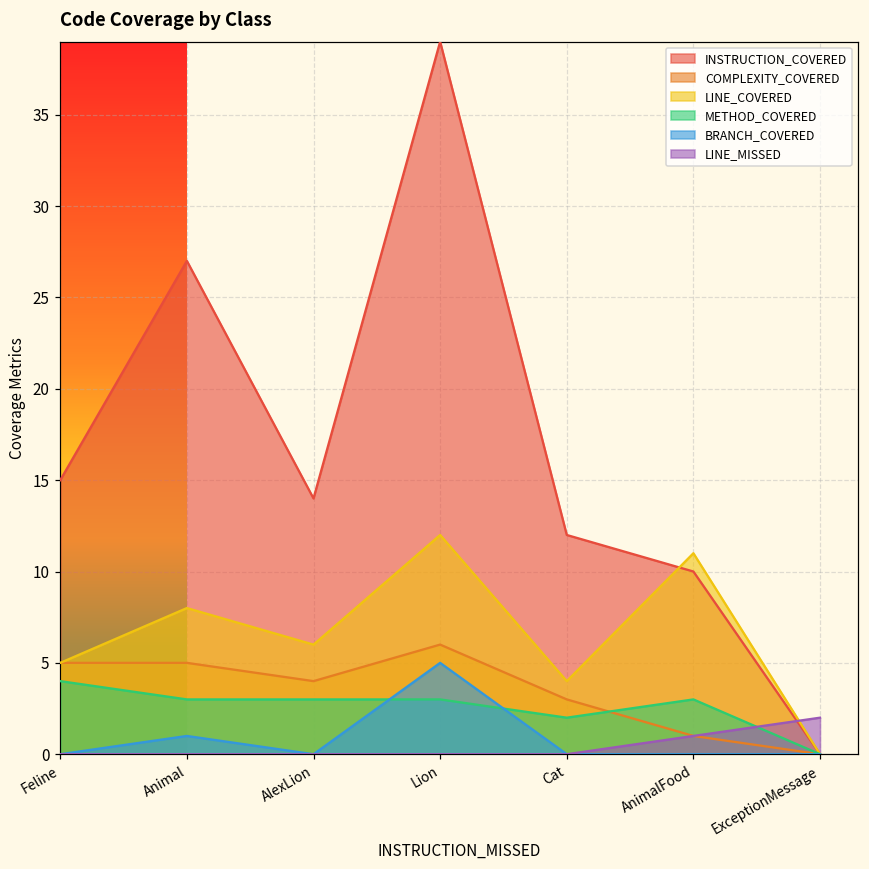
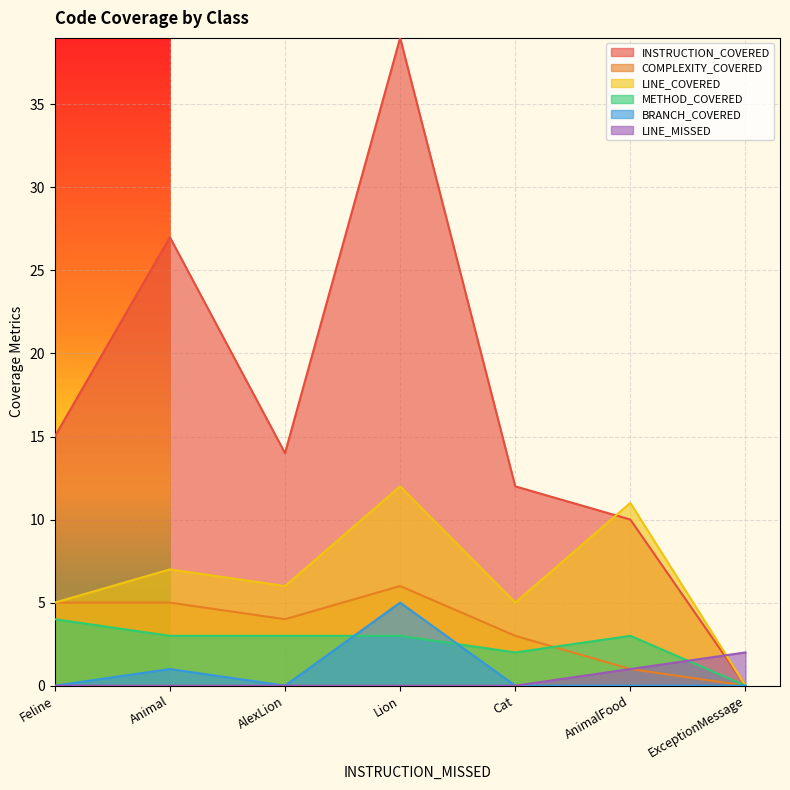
LINE_COVERED, Animal: 8 -> 7
LINE_COVERED, Cat: 4 -> 5
